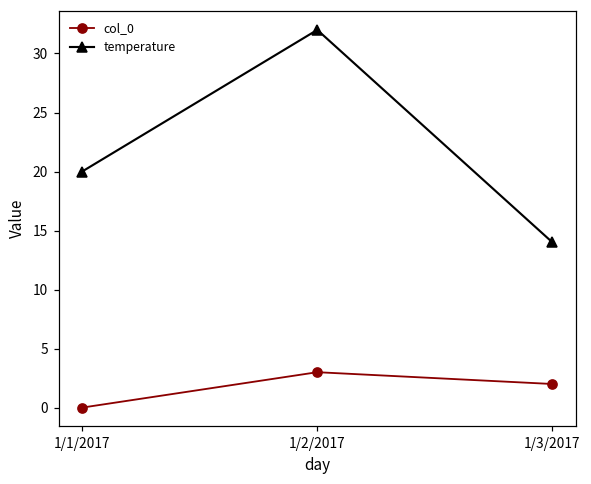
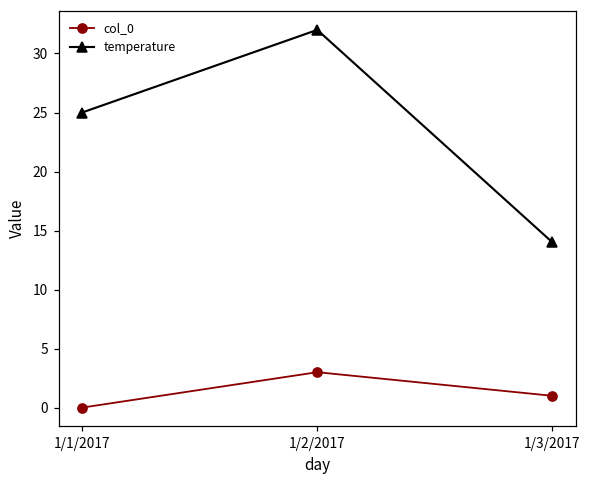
temperature, 1/1/2017: 20 -> 25
col_0, 1/3/2017: 2 -> 1
